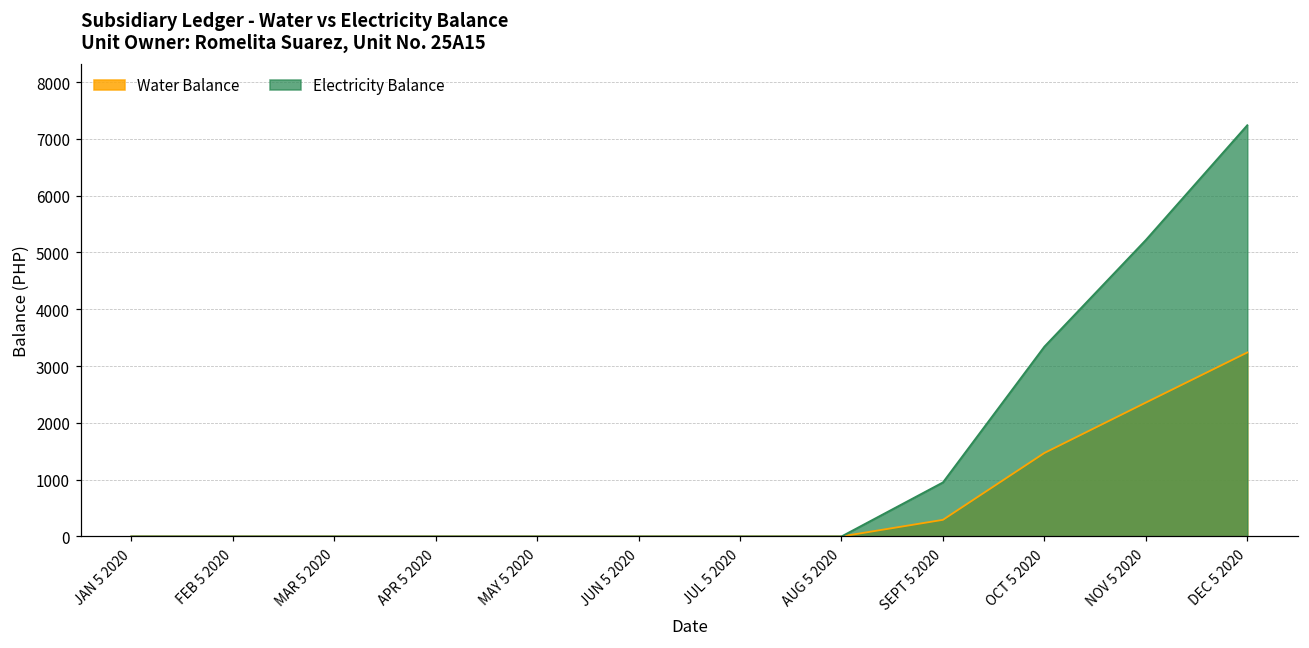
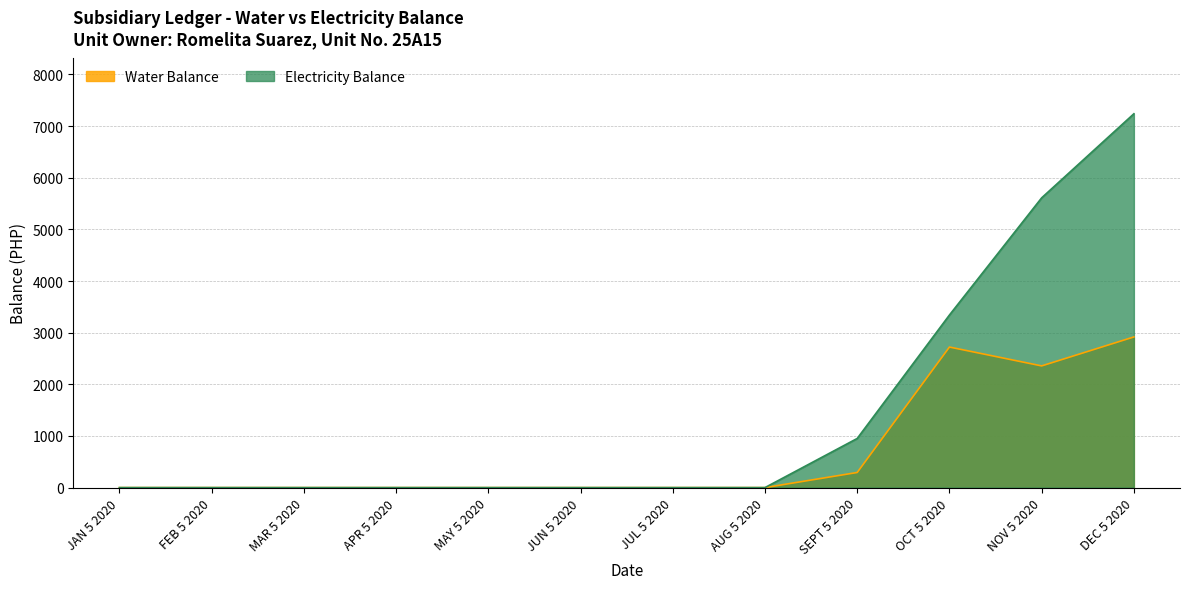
Water Balance, OCT 5 2020: 1500 -> 2700
Electricity Balance, NOV 5 2020: 5200 -> 5600
Water Balance, DEC 5 2020: 3200 -> 2900
